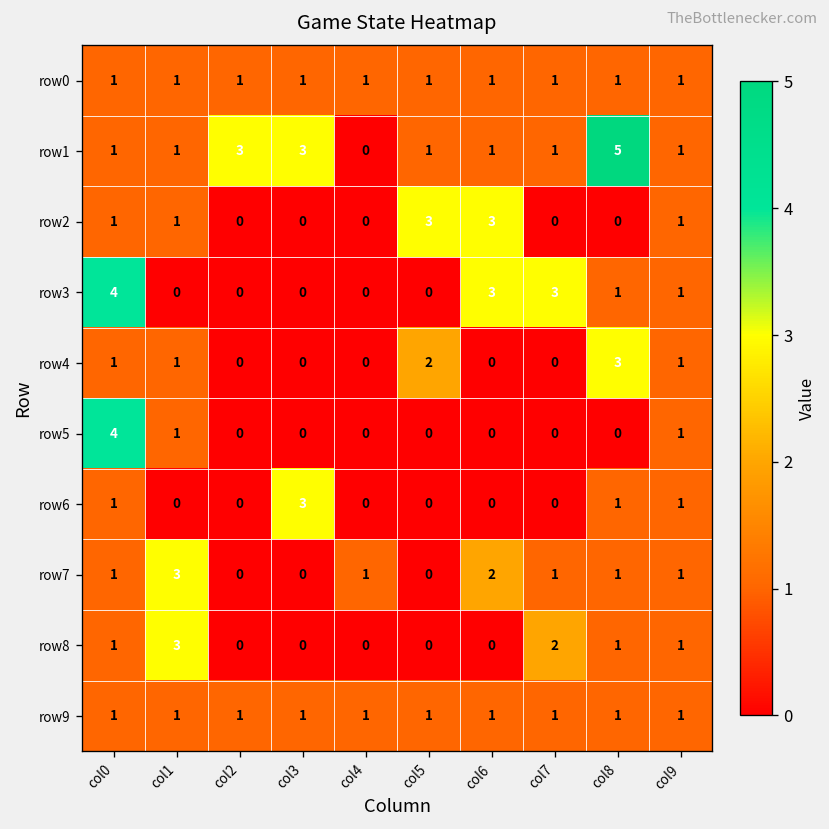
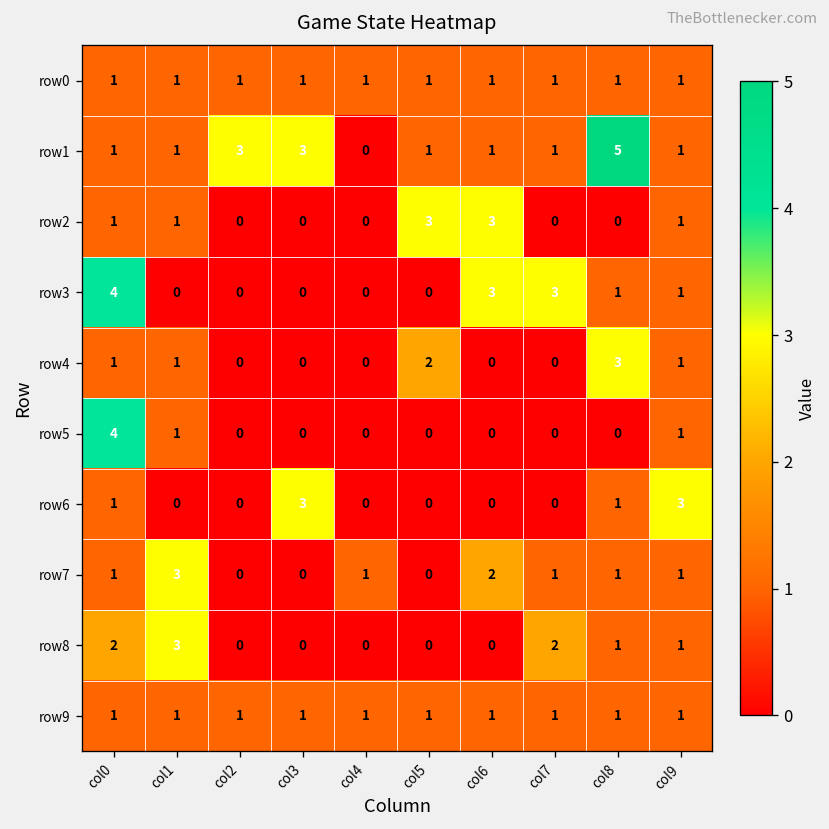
row6, col9: 1 -> 3
row8, col0: 1 -> 2
